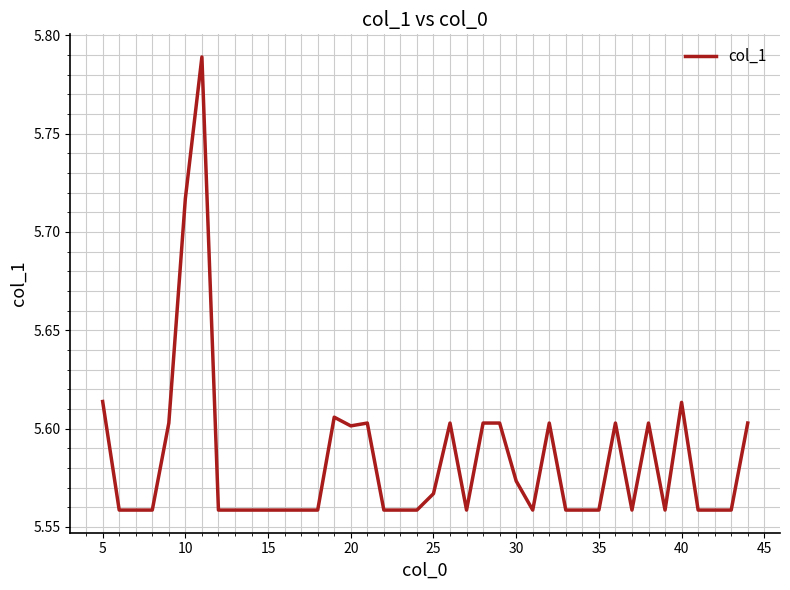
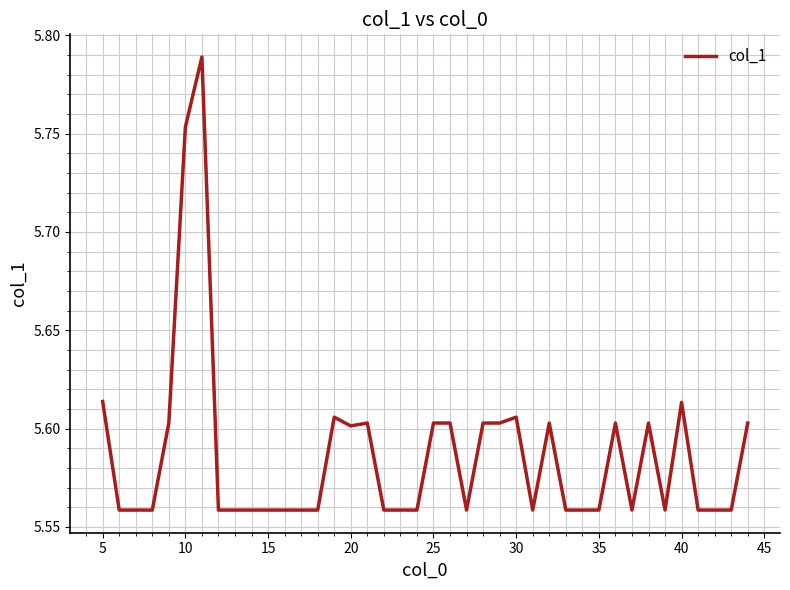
10: 5.717 -> 5.753
25: 5.567 -> 5.603
30: 5.573 -> 5.606
